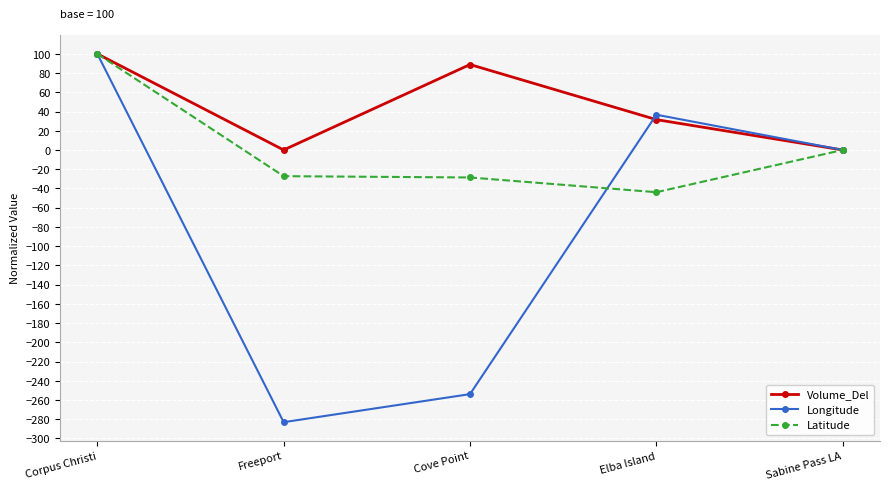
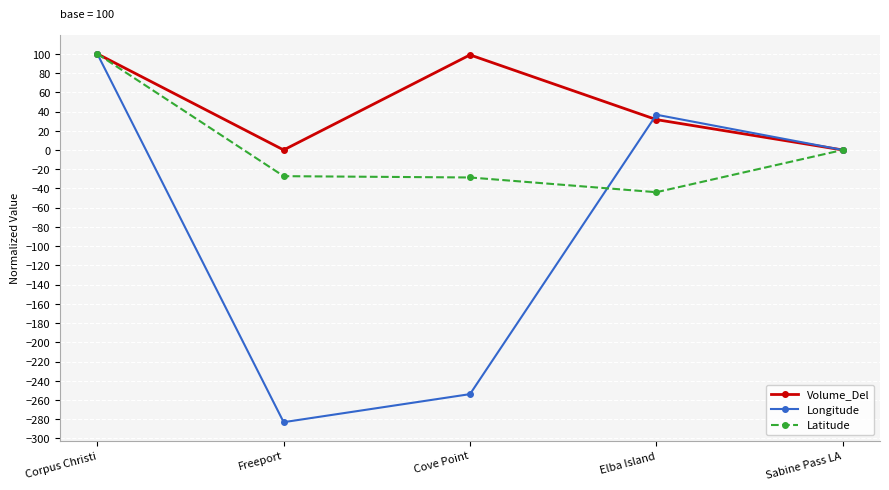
Volume_Del, Cove Point: 90 -> 100
